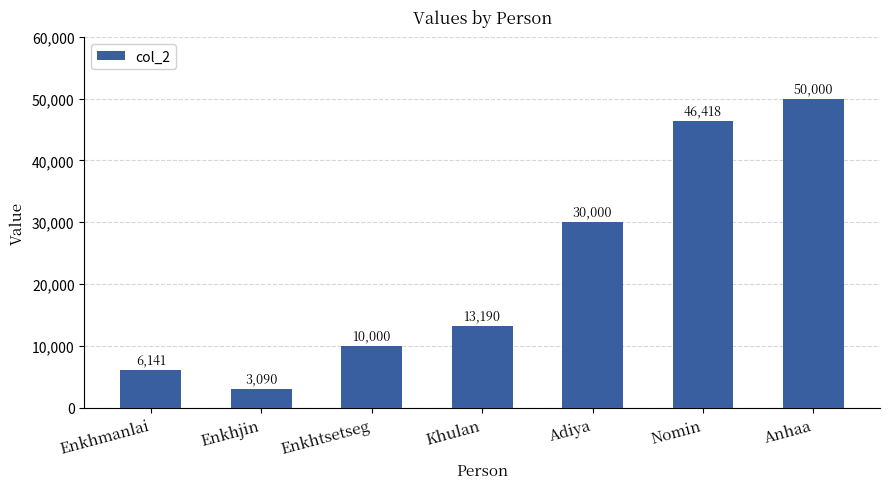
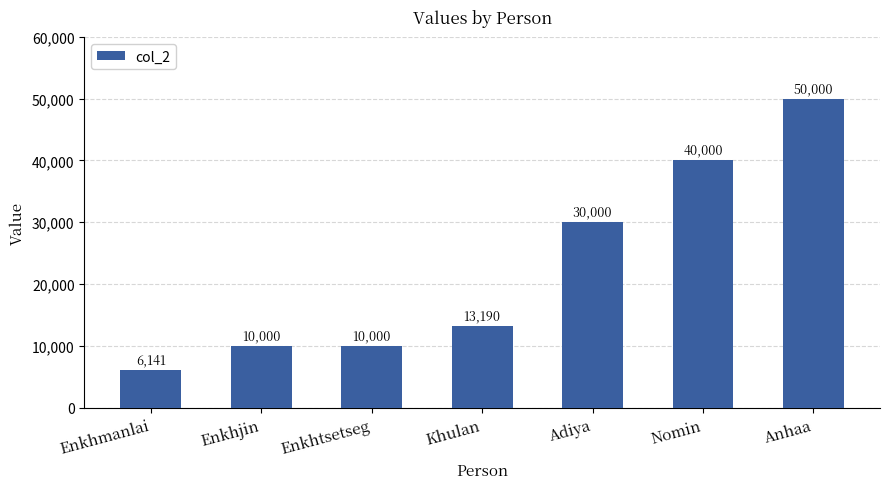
Enkhjin: 3,090 -> 10,000
Nomin: 46,418 -> 40,000
